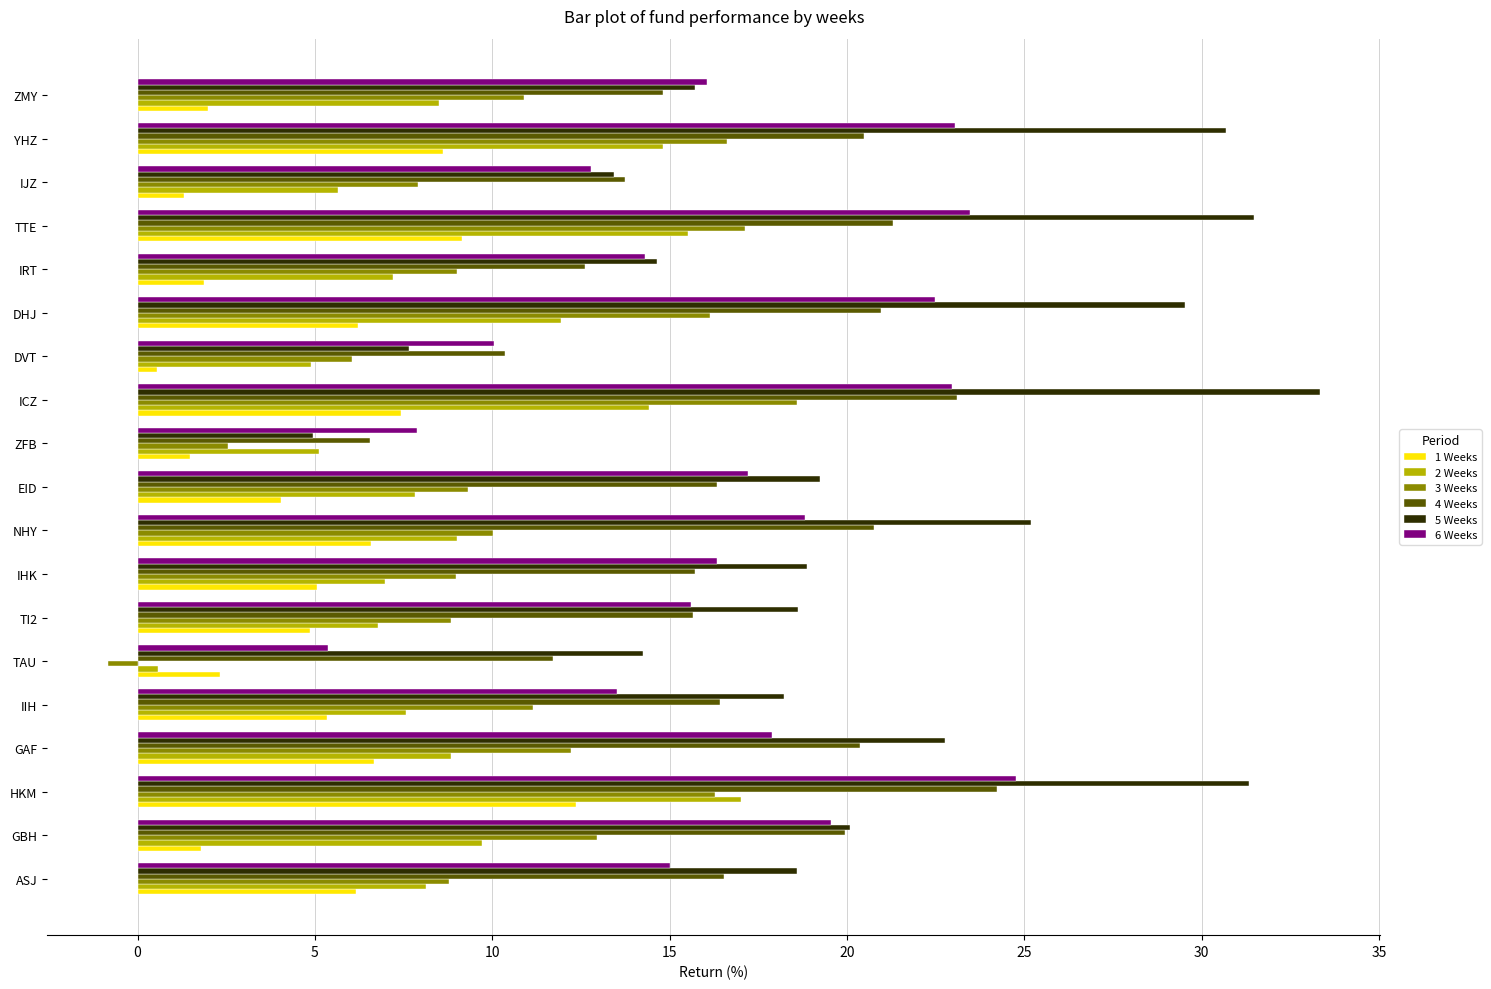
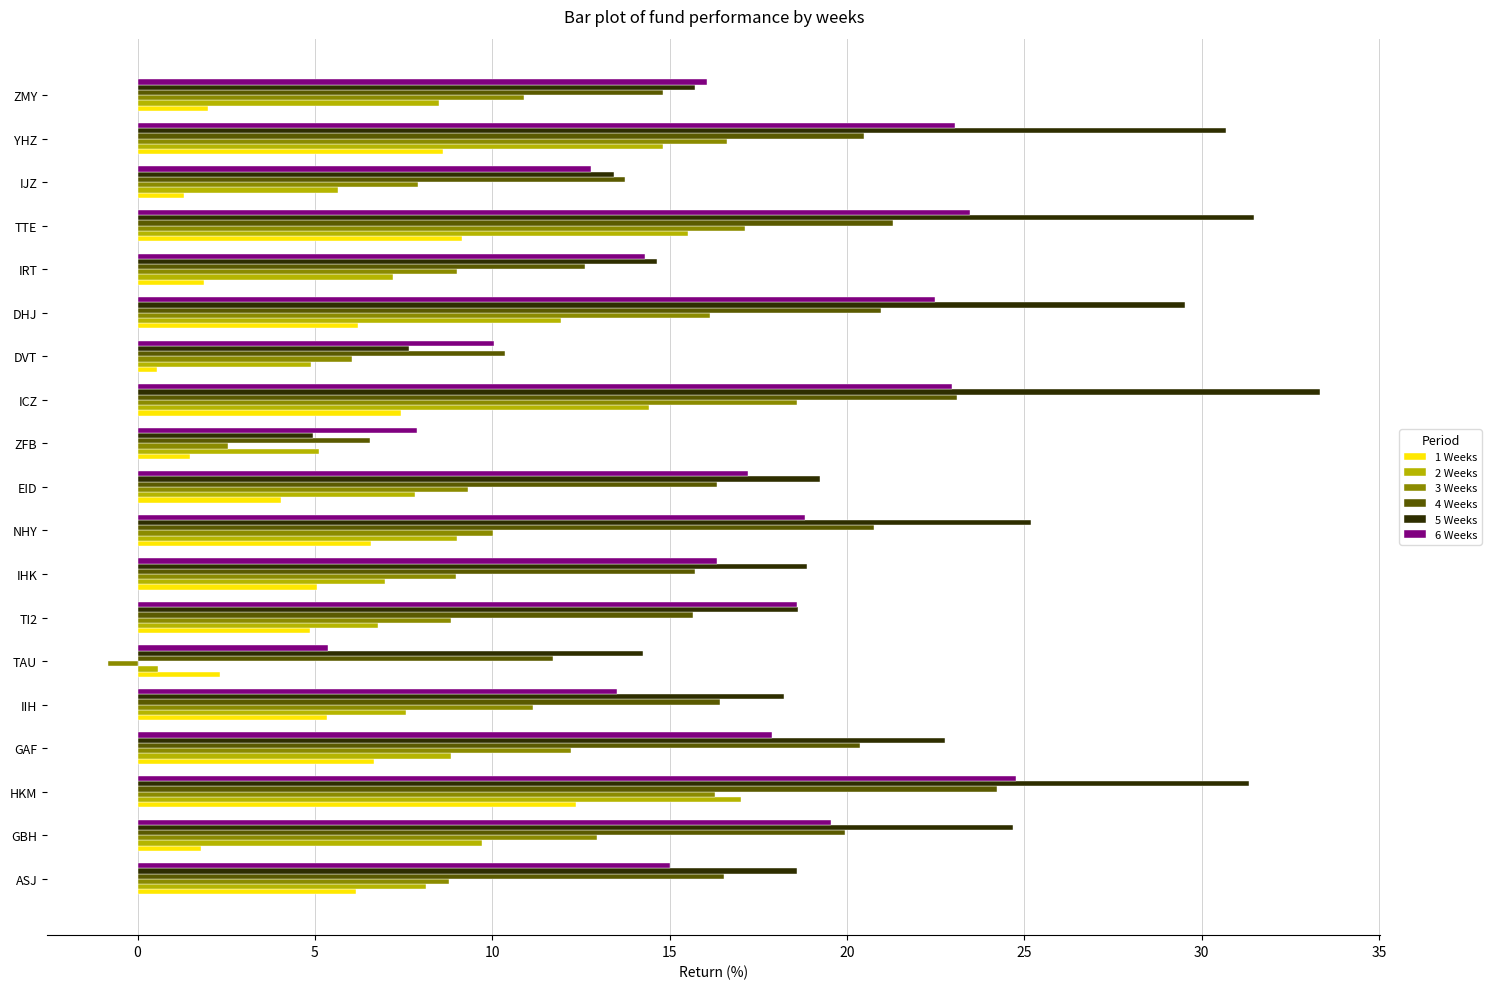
6 Weeks, TI2: 15.6 -> 18.6
5 Weeks, GBH: 20.1 -> 24.7
